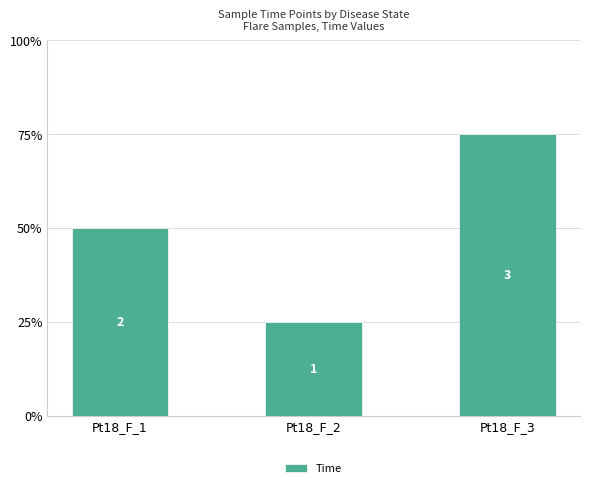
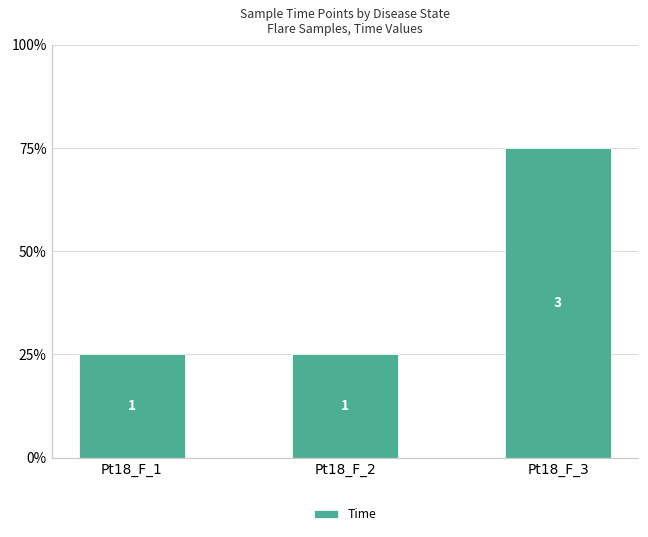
Pt18_F_1: 2 -> 1
